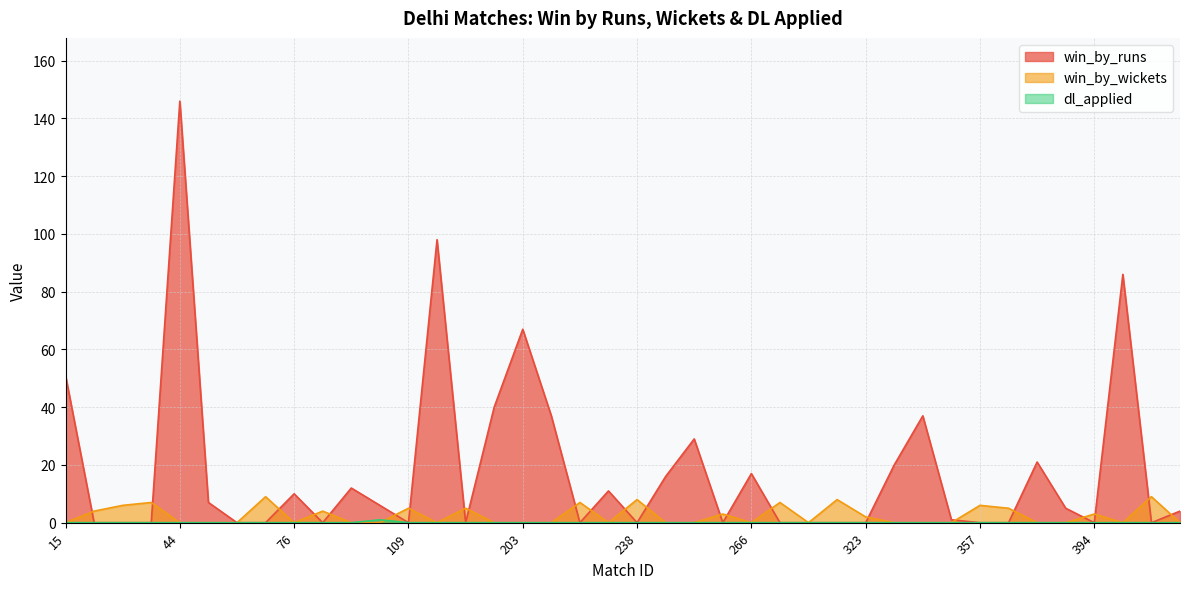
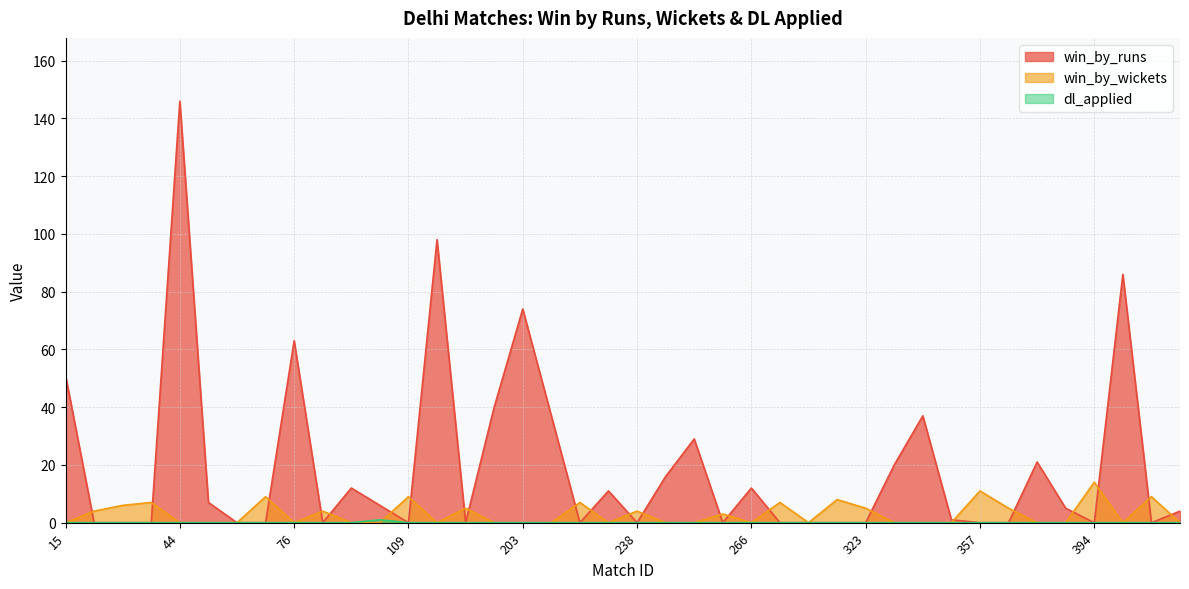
win_by_runs, 76: 10 -> 63
win_by_wickets, 109: 5 -> 9
win_by_runs, 203: 67 -> 74
win_by_wickets, 238: 8 -> 4
win_by_runs, 266: 17 -> 12
win_by_wickets, 323: 2 -> 5
win_by_wickets, 357: 6 -> 11
win_by_wickets, 394: 3 -> 14
